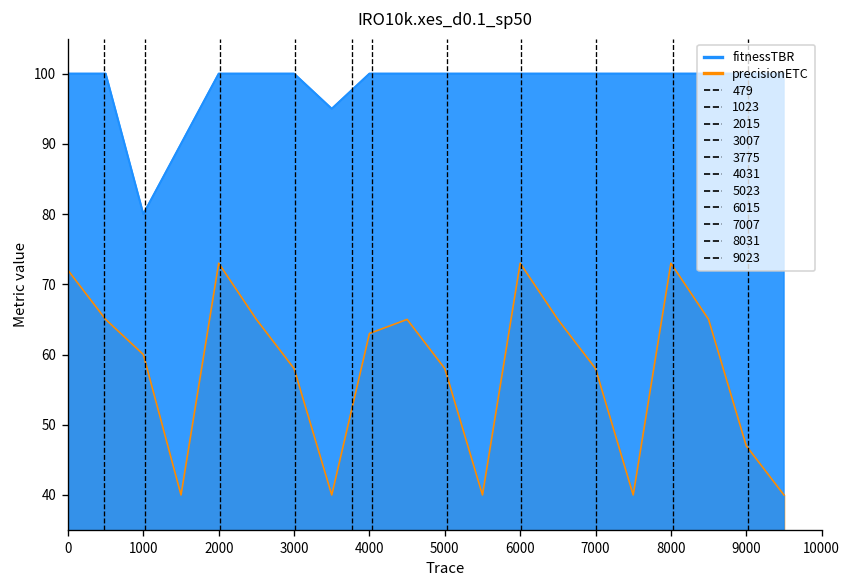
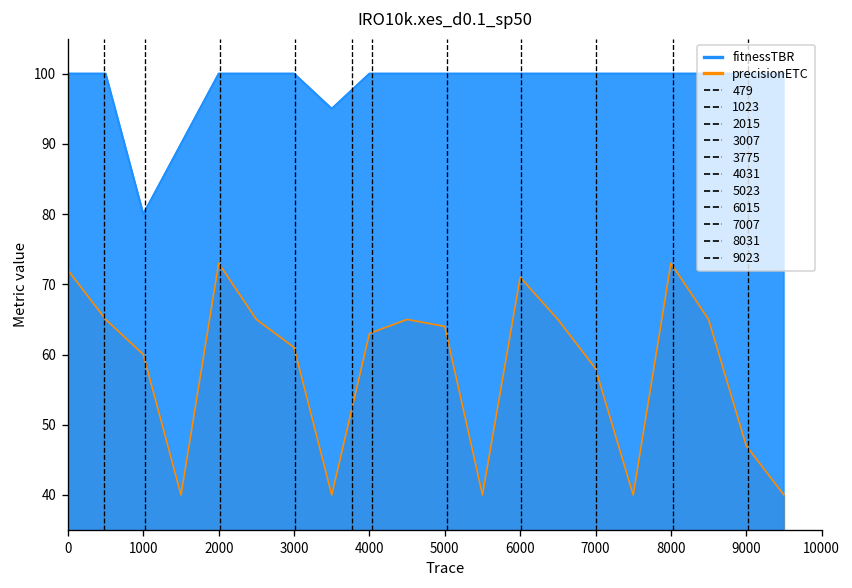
precisionETC, 3000: 58 -> 61
precisionETC, 5000: 58 -> 64
precisionETC, 6000: 73 -> 71
